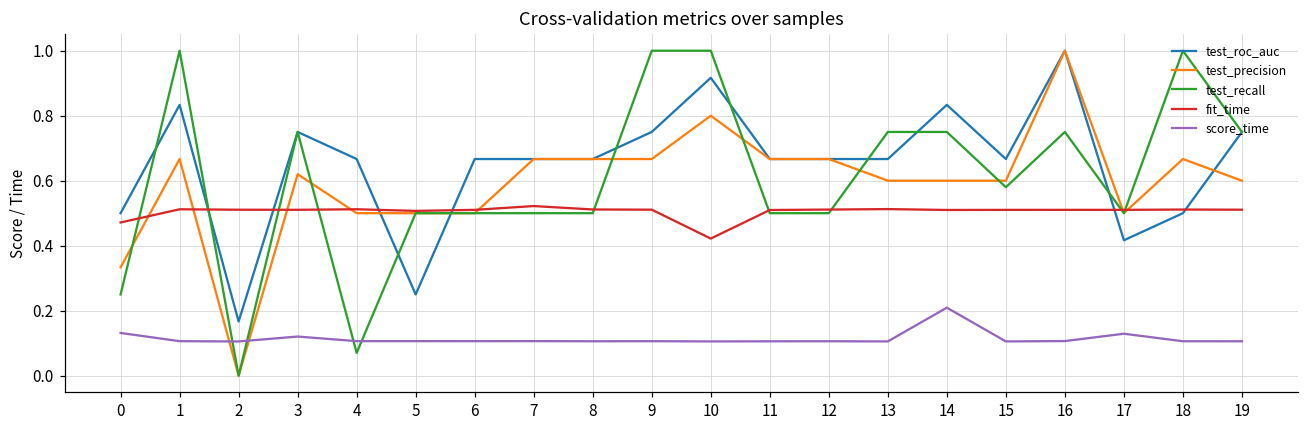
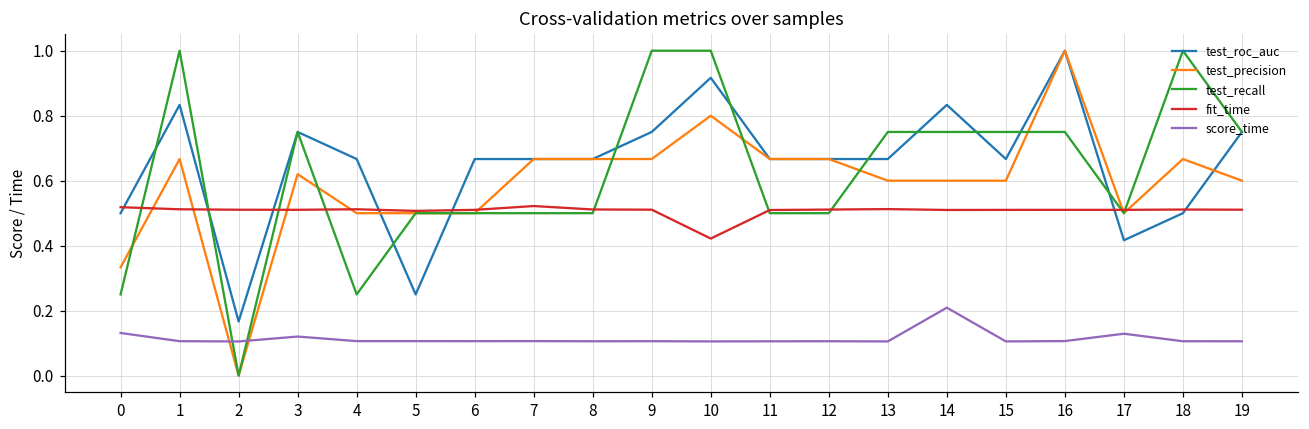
fit_time, 0: 0.47 -> 0.52
test_recall, 4: 0.07 -> 0.25
test_recall, 15: 0.58 -> 0.75
